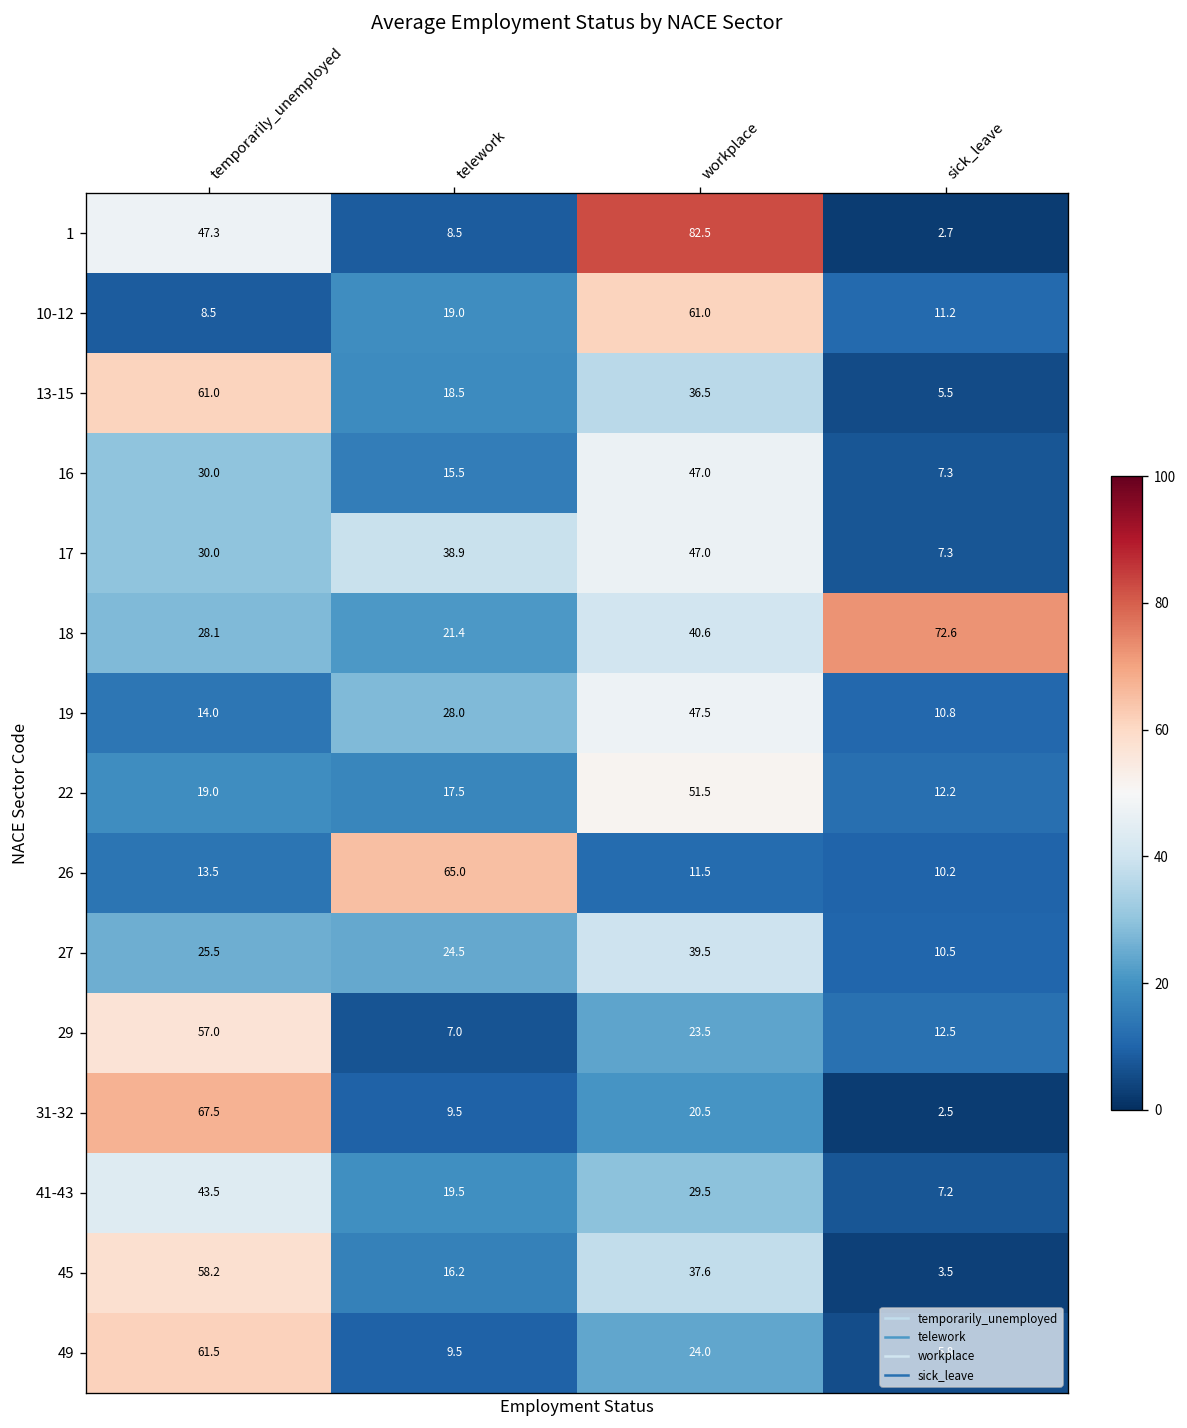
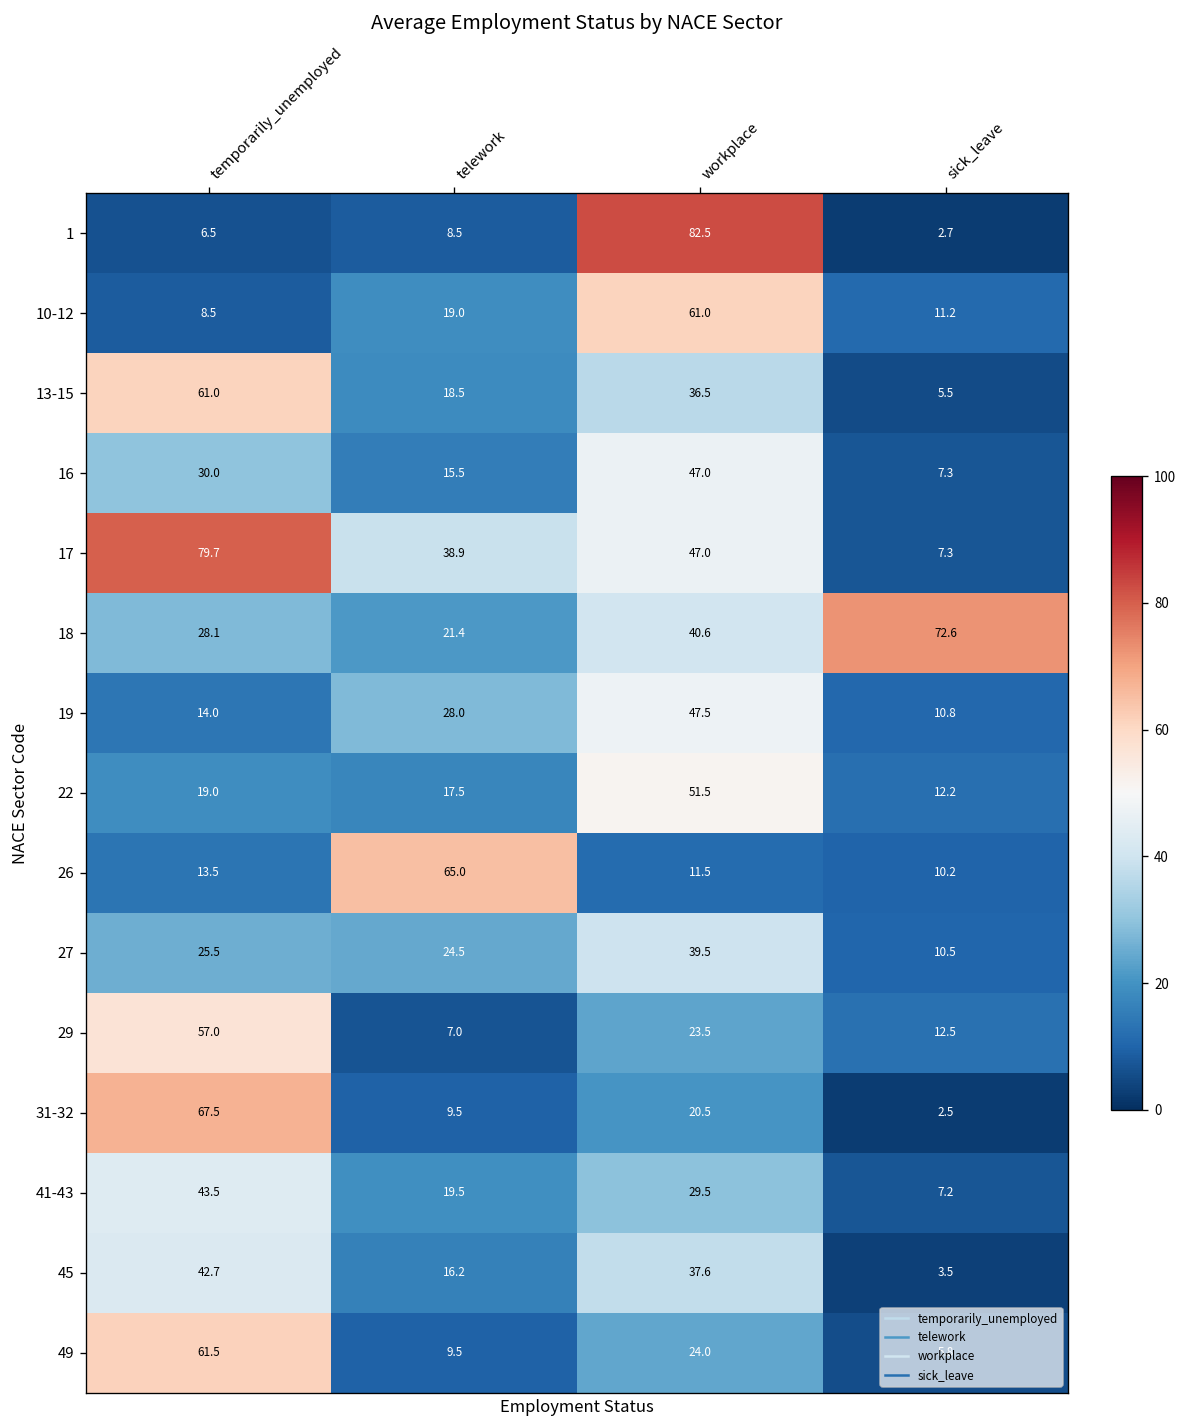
1, temporarily_unemployed: 47.3 -> 6.5
17, temporarily_unemployed: 30.0 -> 79.7
45, temporarily_unemployed: 58.2 -> 42.7
